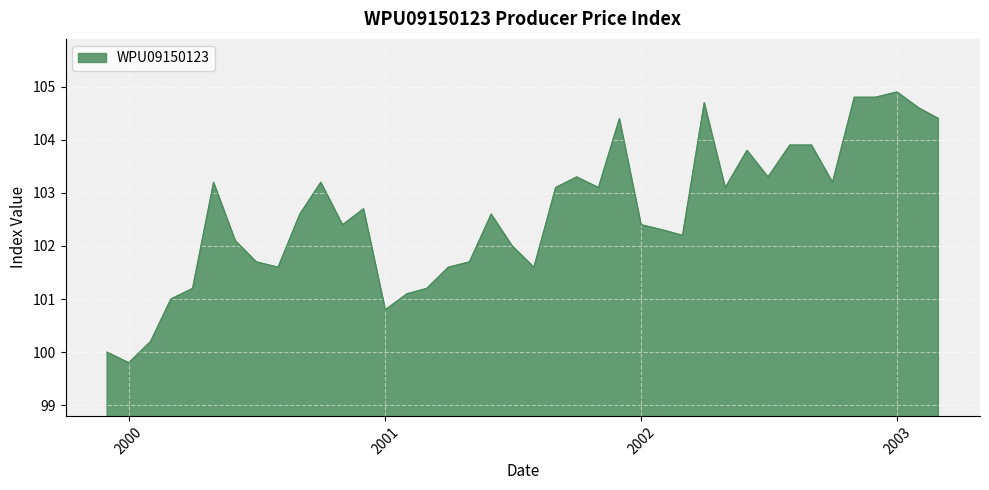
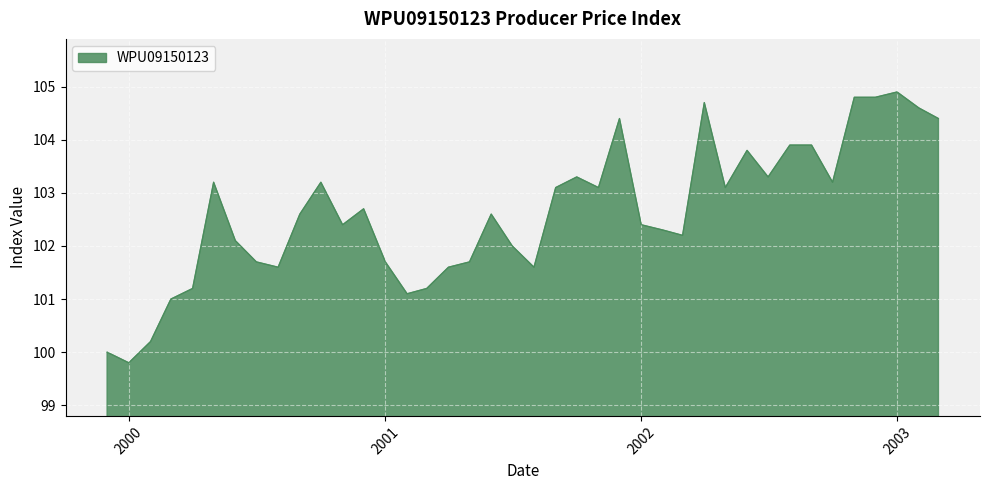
2001: 100.8 -> 101.7
